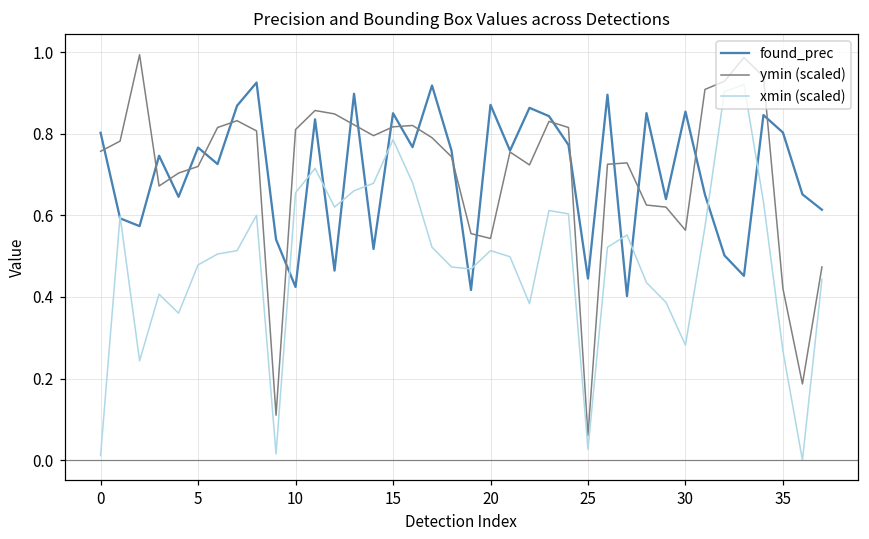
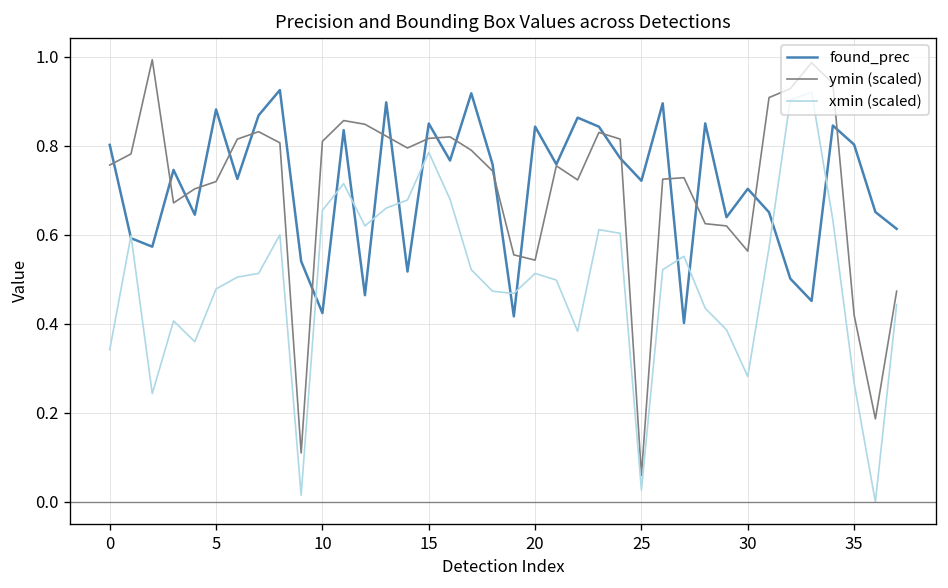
xmin (scaled), 0: 0.01 -> 0.34
found_prec, 5: 0.77 -> 0.88
found_prec, 20: 0.87 -> 0.84
found_prec, 25: 0.44 -> 0.72
found_prec, 30: 0.85 -> 0.70
